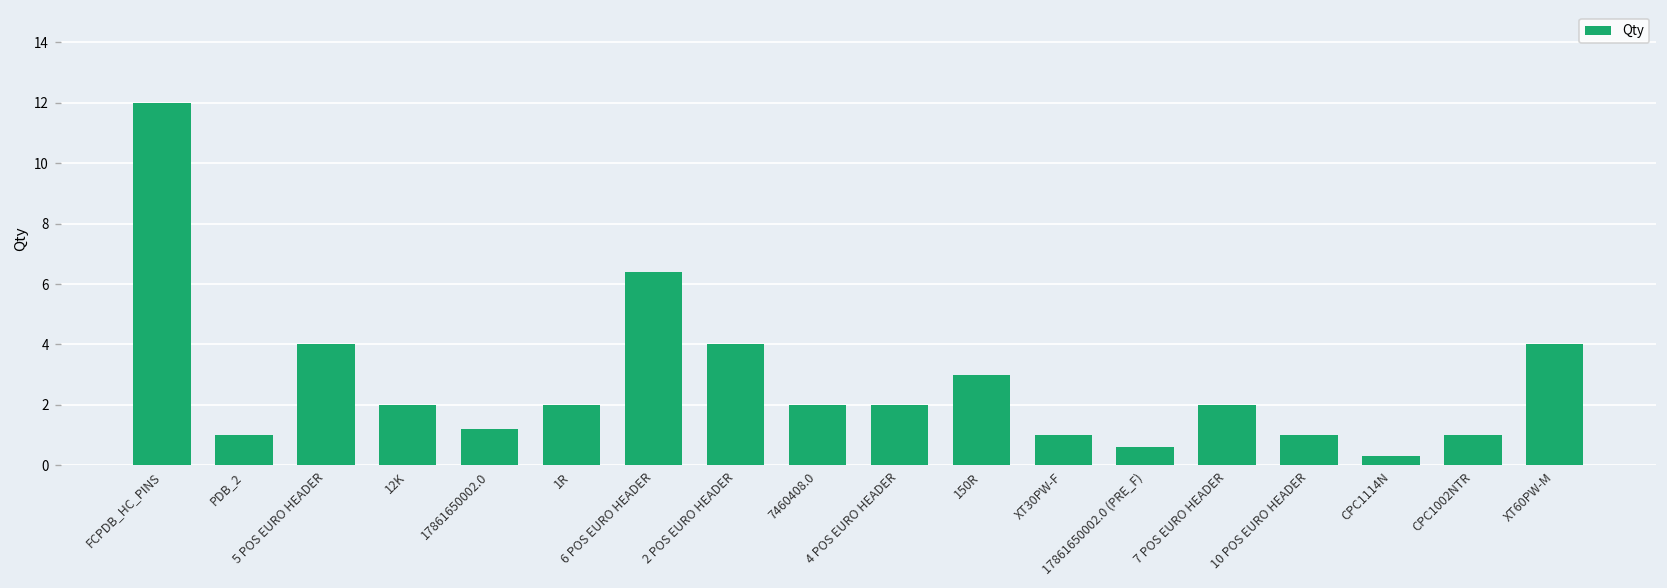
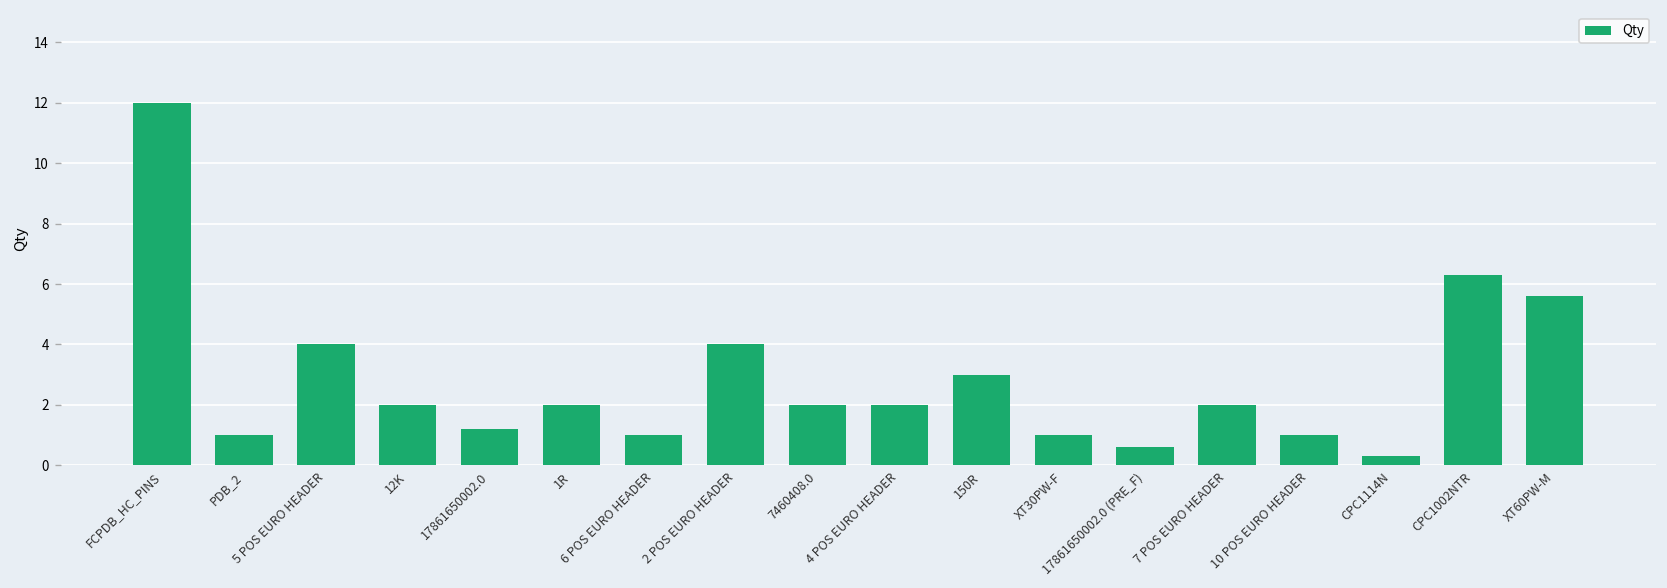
6 POS EURO HEADER: 6.4 -> 1.0
CPC1002NTR: 1.0 -> 6.3
XT60PW-M: 4.0 -> 5.6
